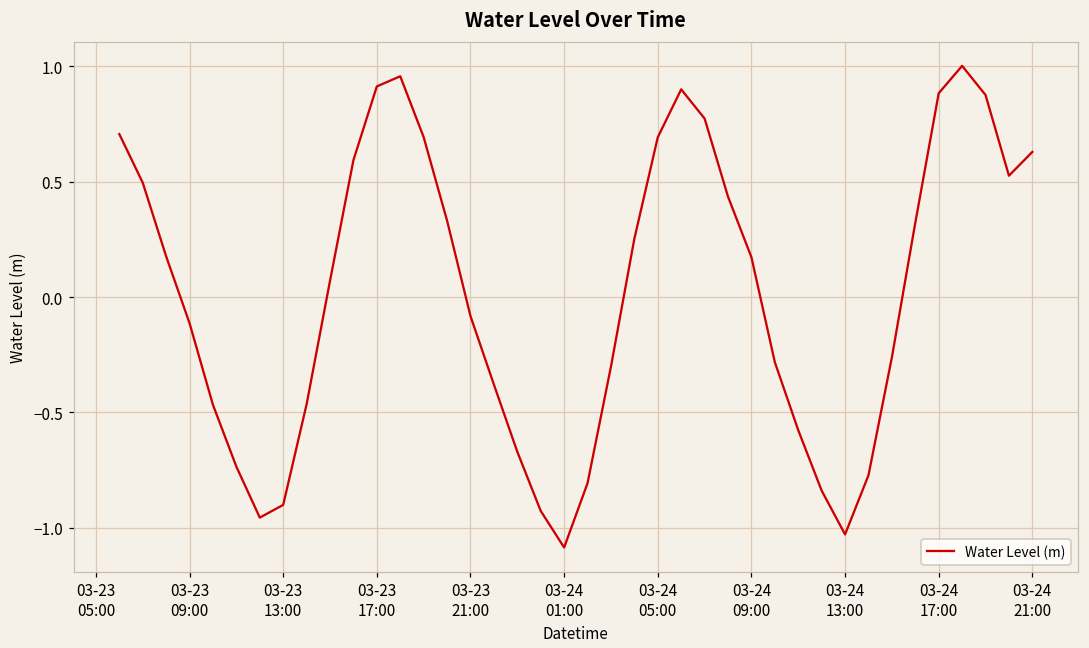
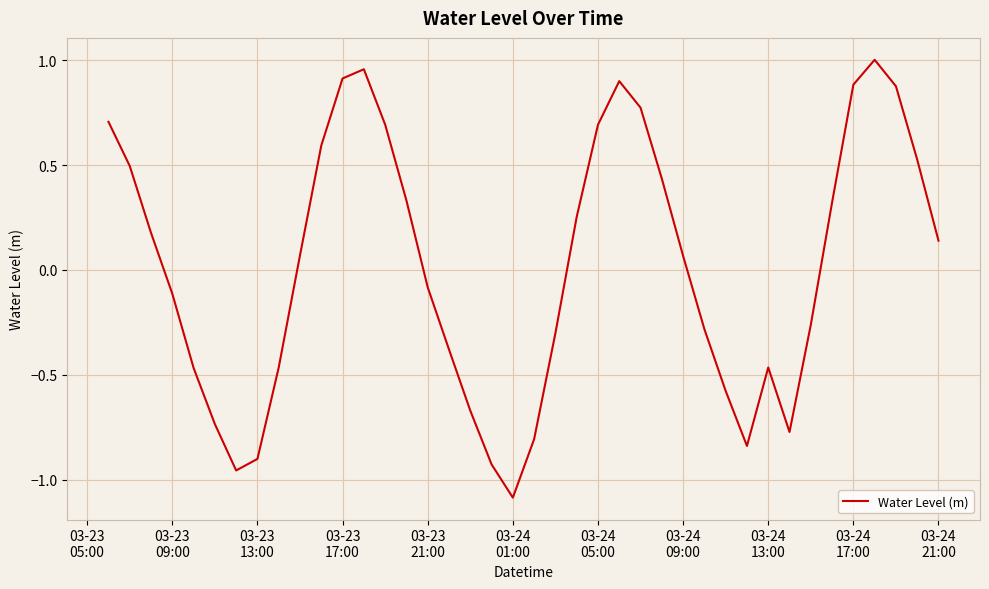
03-24 09:00: 0.17 -> 0.07
03-24 13:00: -1.03 -> -0.46
03-24 21:00: 0.63 -> 0.14
